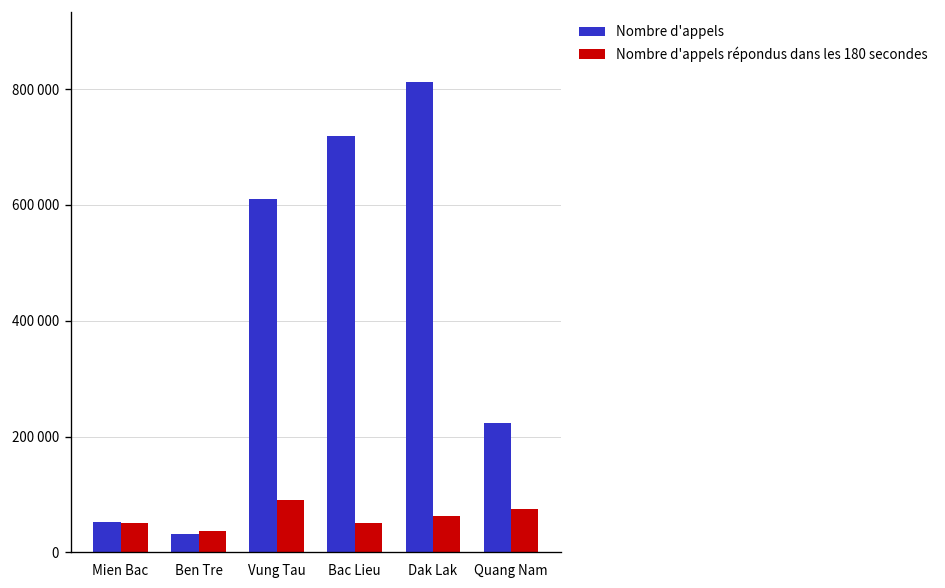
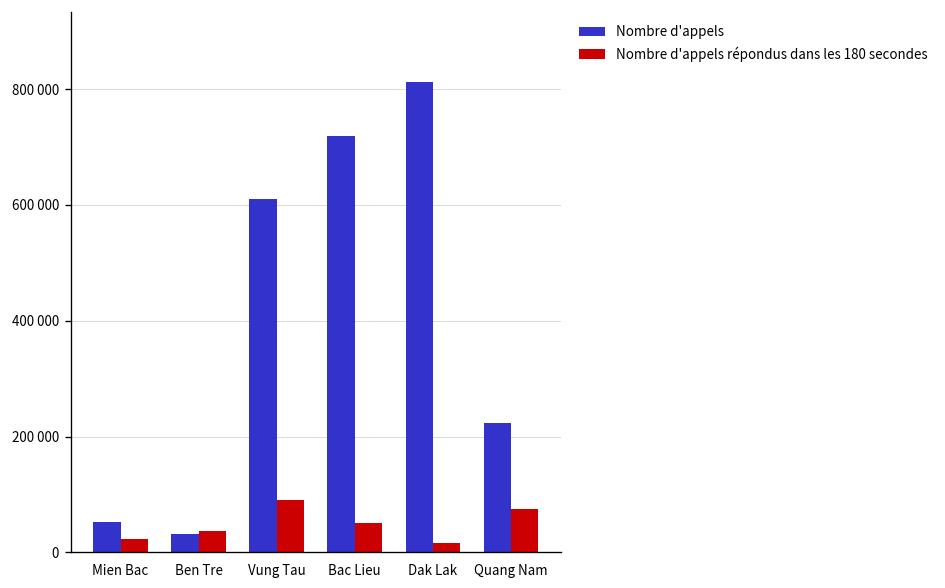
Nombre d'appels répondus dans les 180 secondes, Mien Bac: 50000 -> 20000
Nombre d'appels répondus dans les 180 secondes, Dak Lak: 60000 -> 20000
